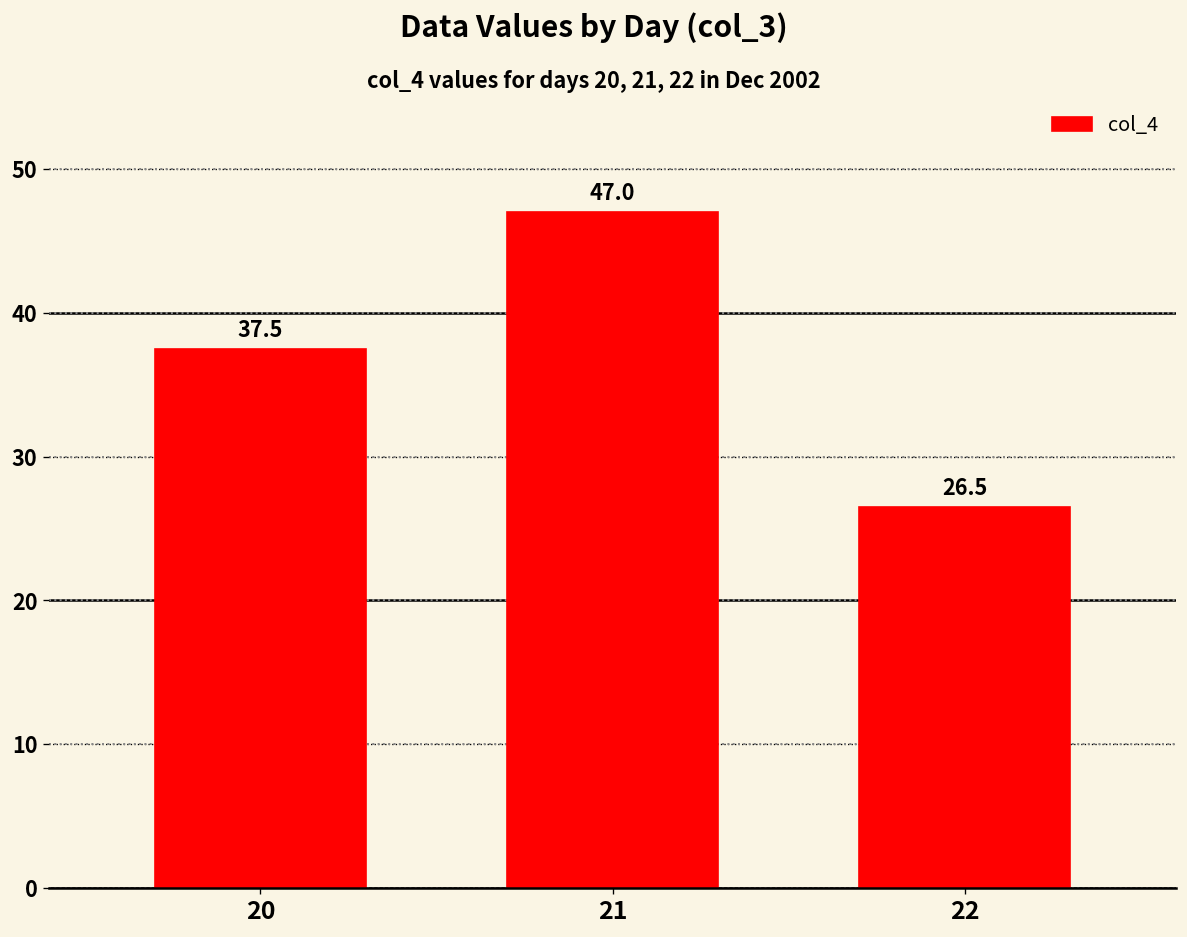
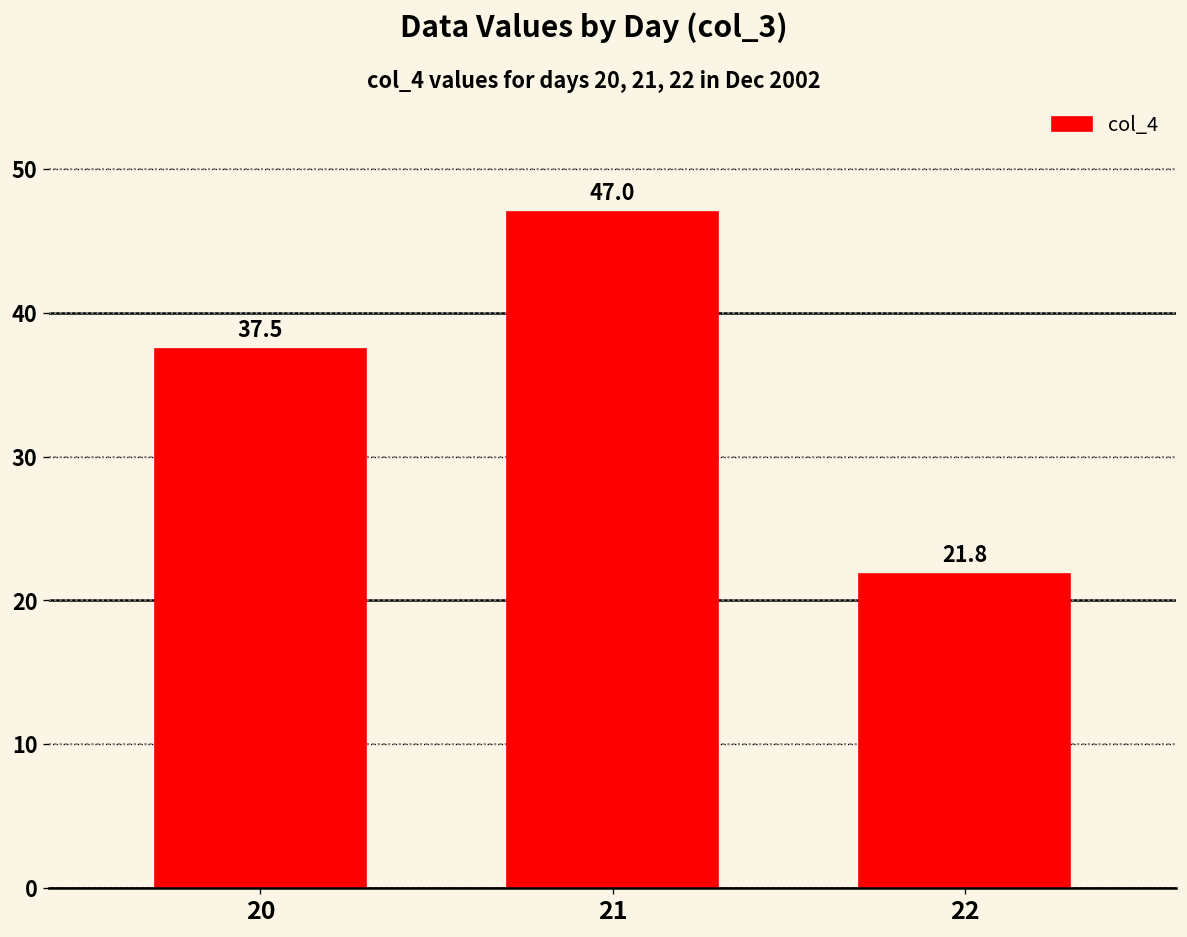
22: 26.5 -> 21.8
